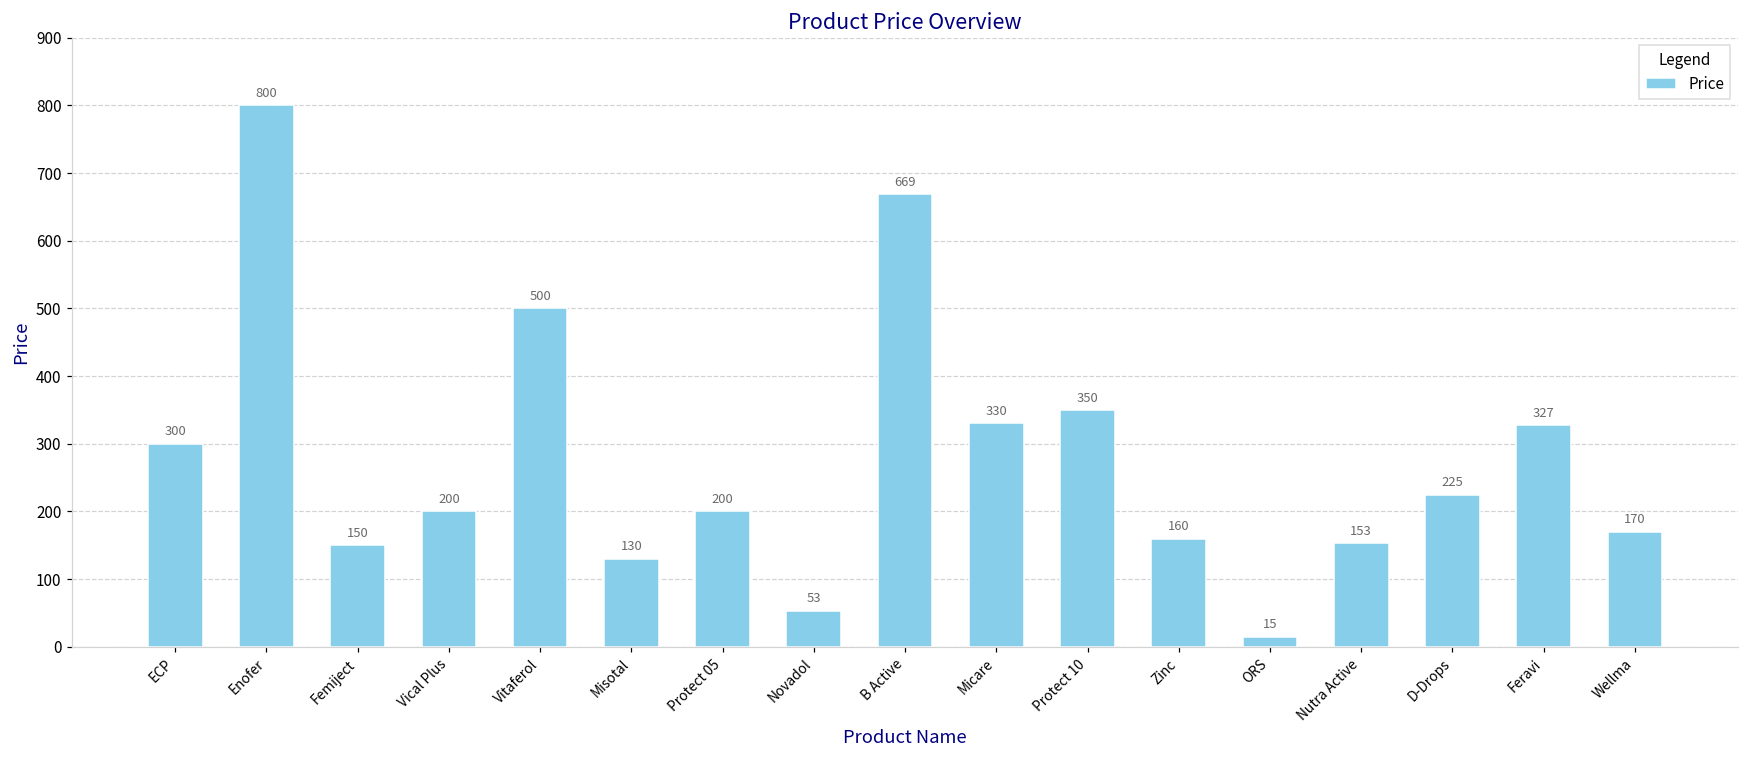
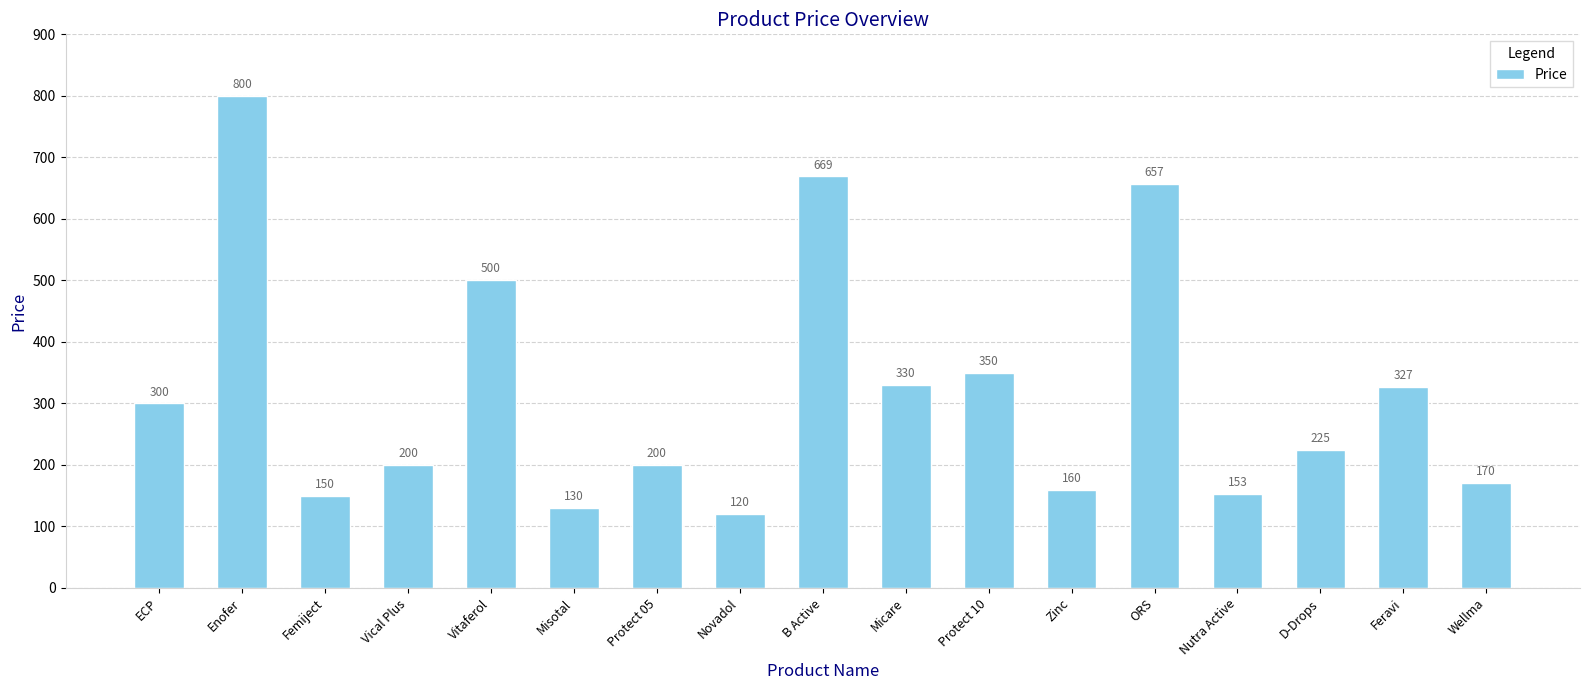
Novadol: 53 -> 120
ORS: 15 -> 657
